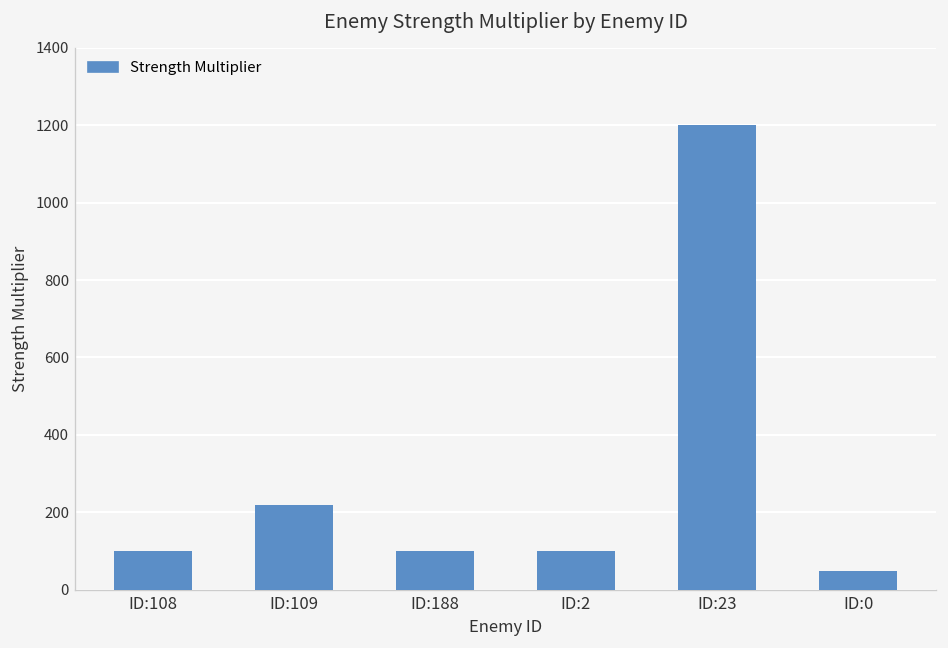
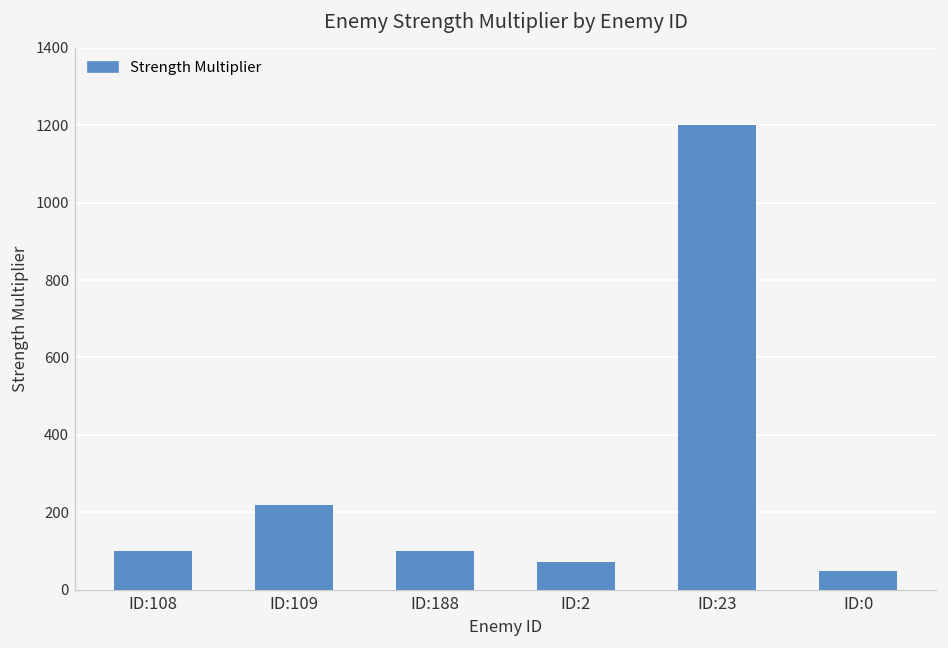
ID:2: 100 -> 70
